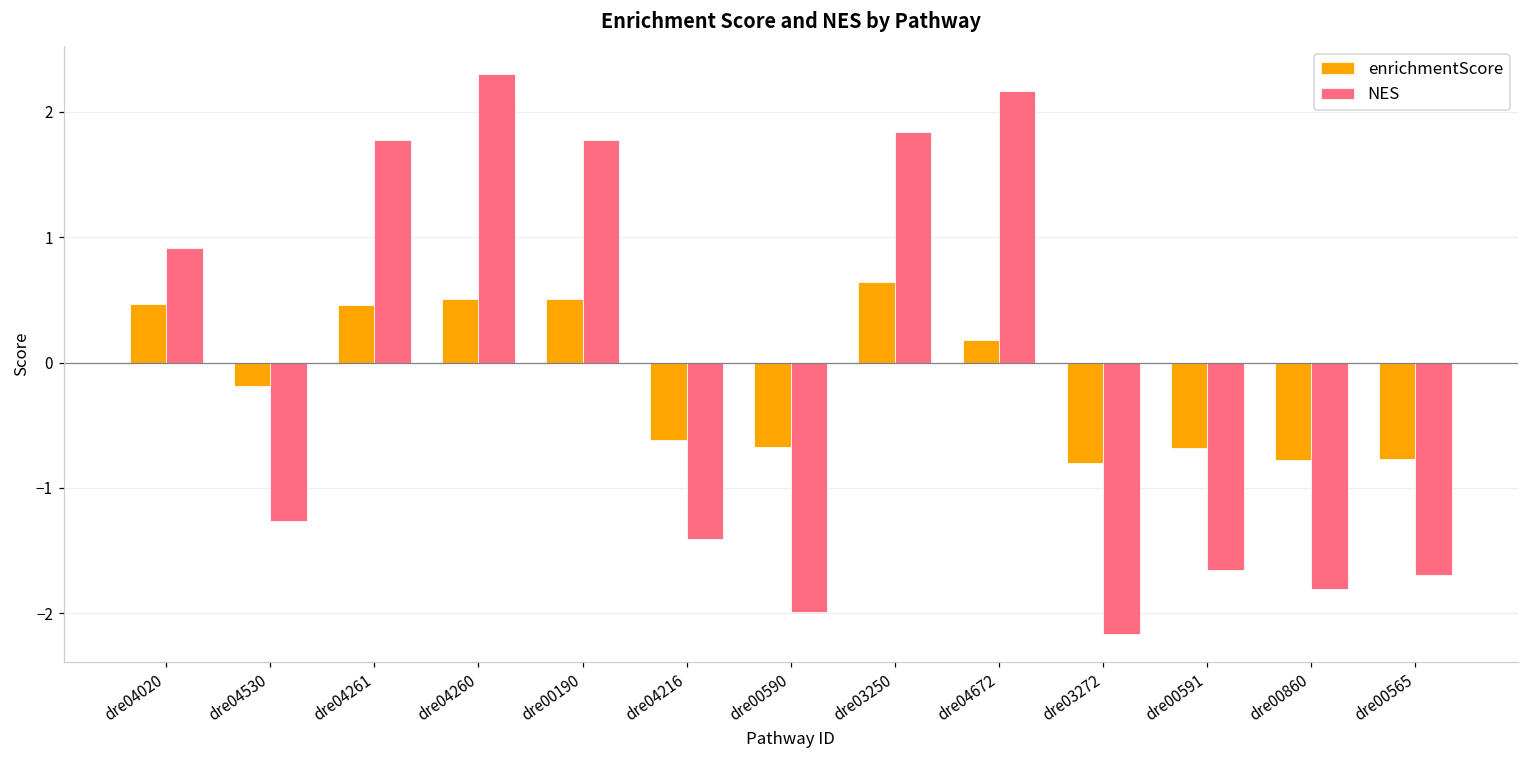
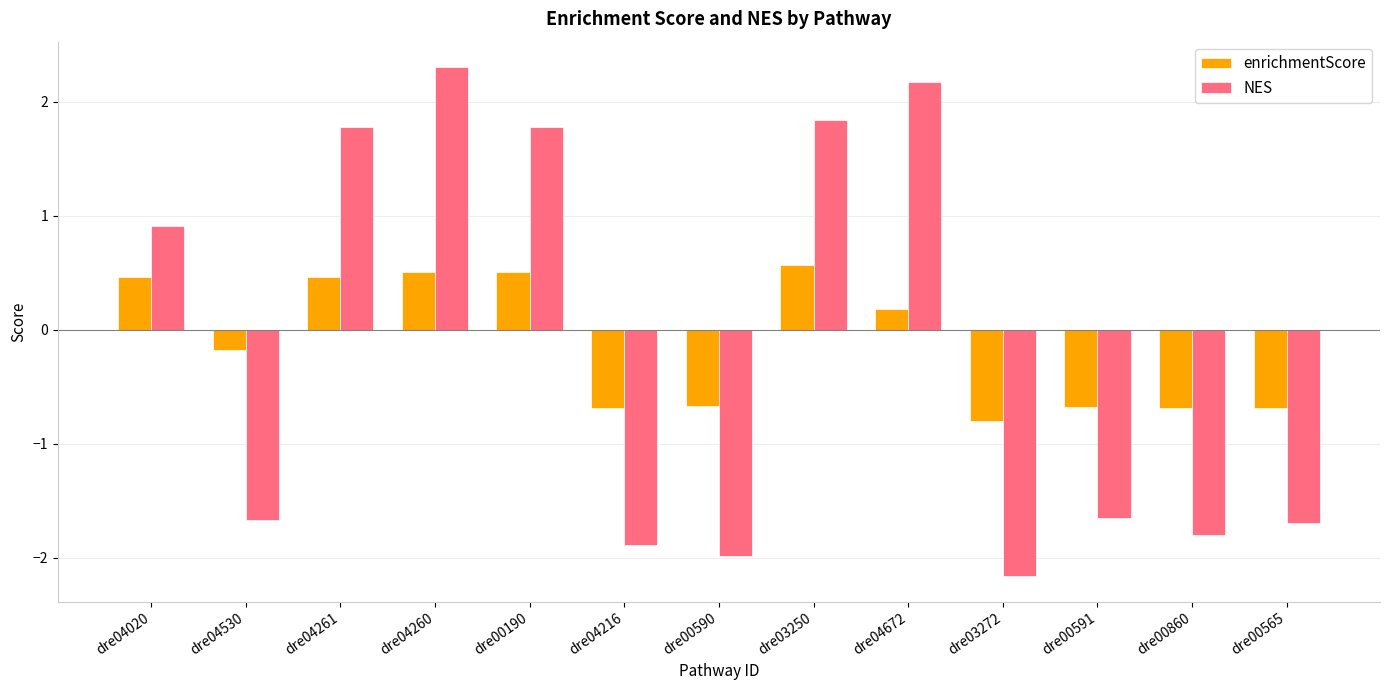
NES, dre04530: -1.26 -> -1.67
enrichmentScore, dre04216: -0.61 -> -0.69
NES, dre04216: -1.41 -> -1.89
enrichmentScore, dre03250: 0.64 -> 0.57
enrichmentScore, dre00860: -0.78 -> -0.69
enrichmentScore, dre00565: -0.77 -> -0.69
